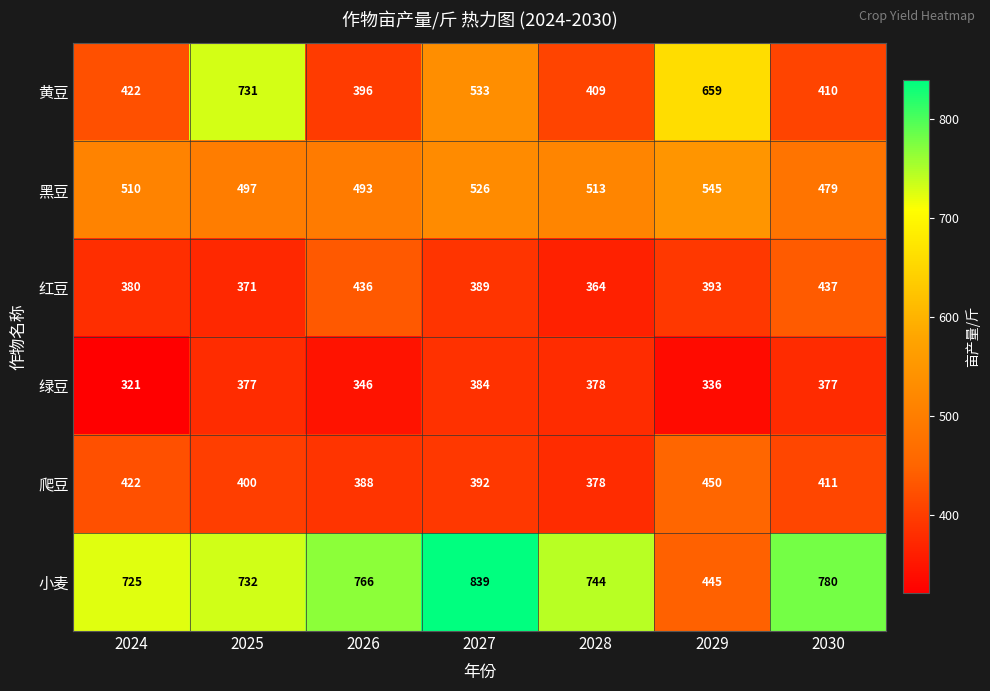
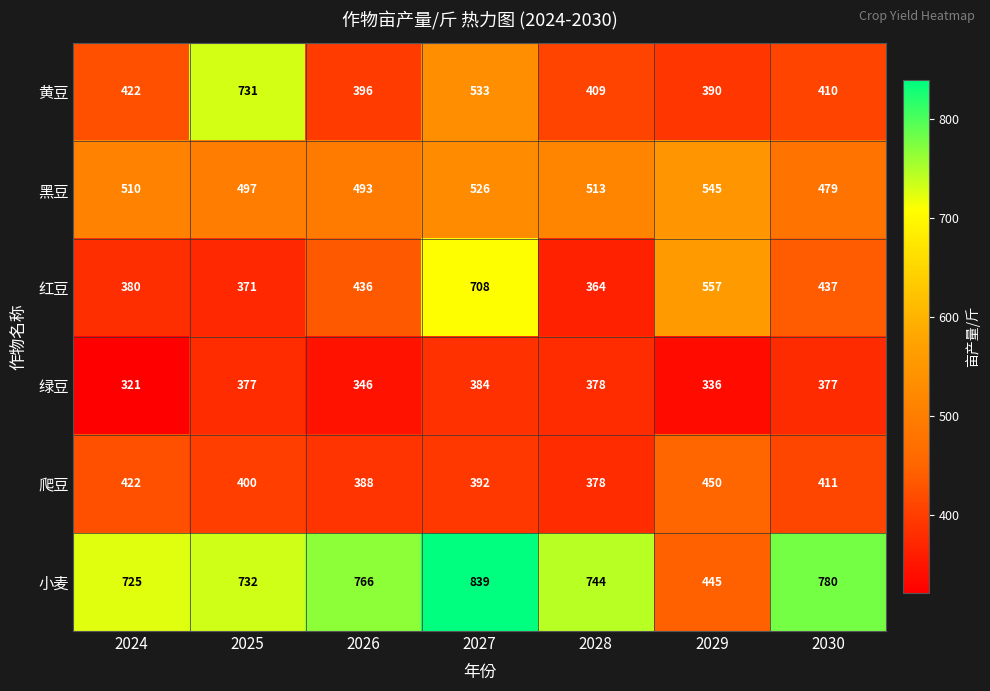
黄豆, 2029: 659 -> 390
红豆, 2027: 389 -> 708
红豆, 2029: 393 -> 557
